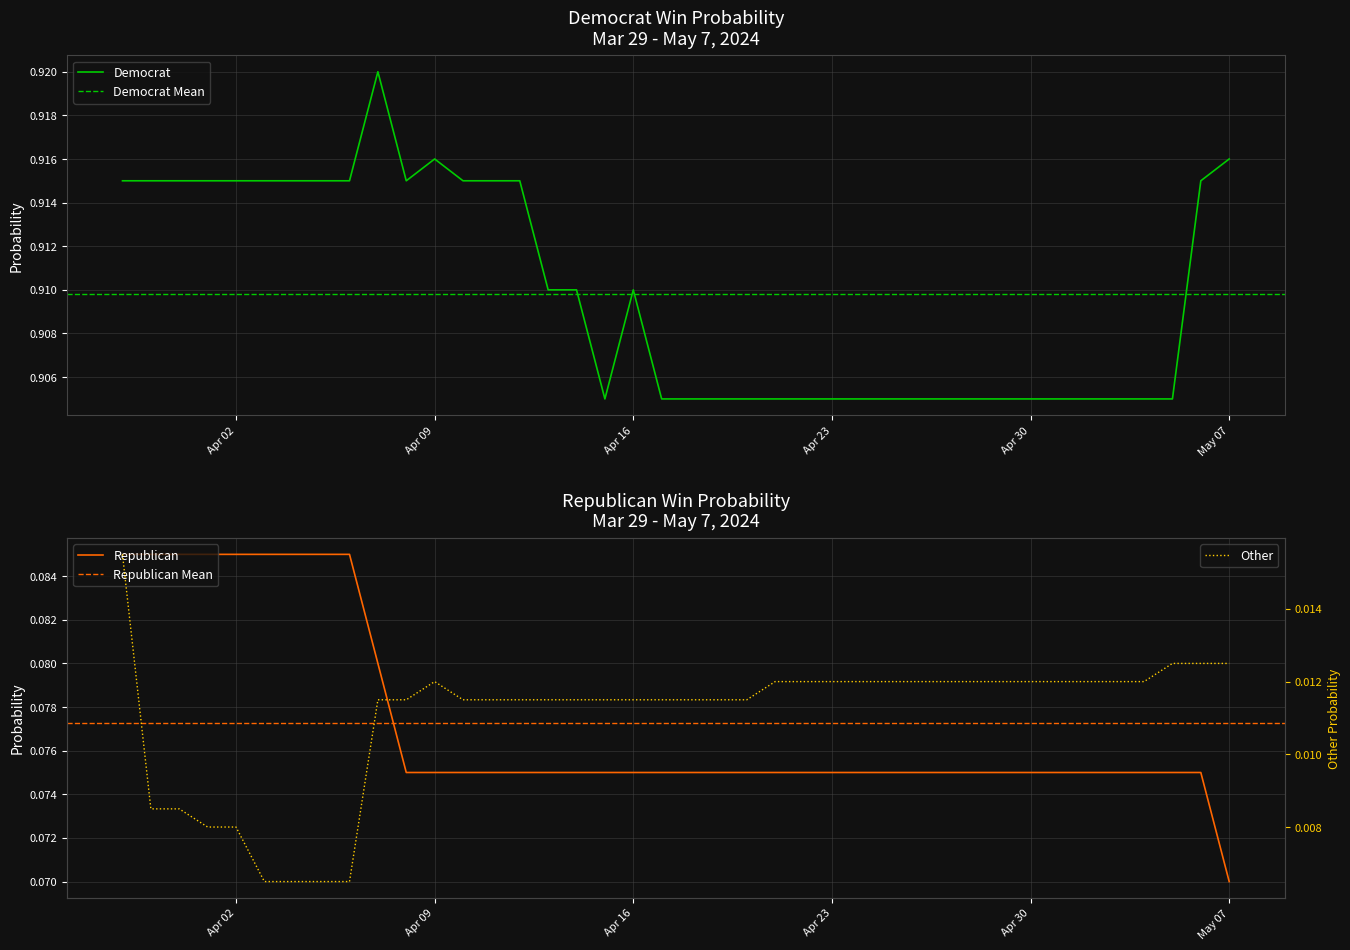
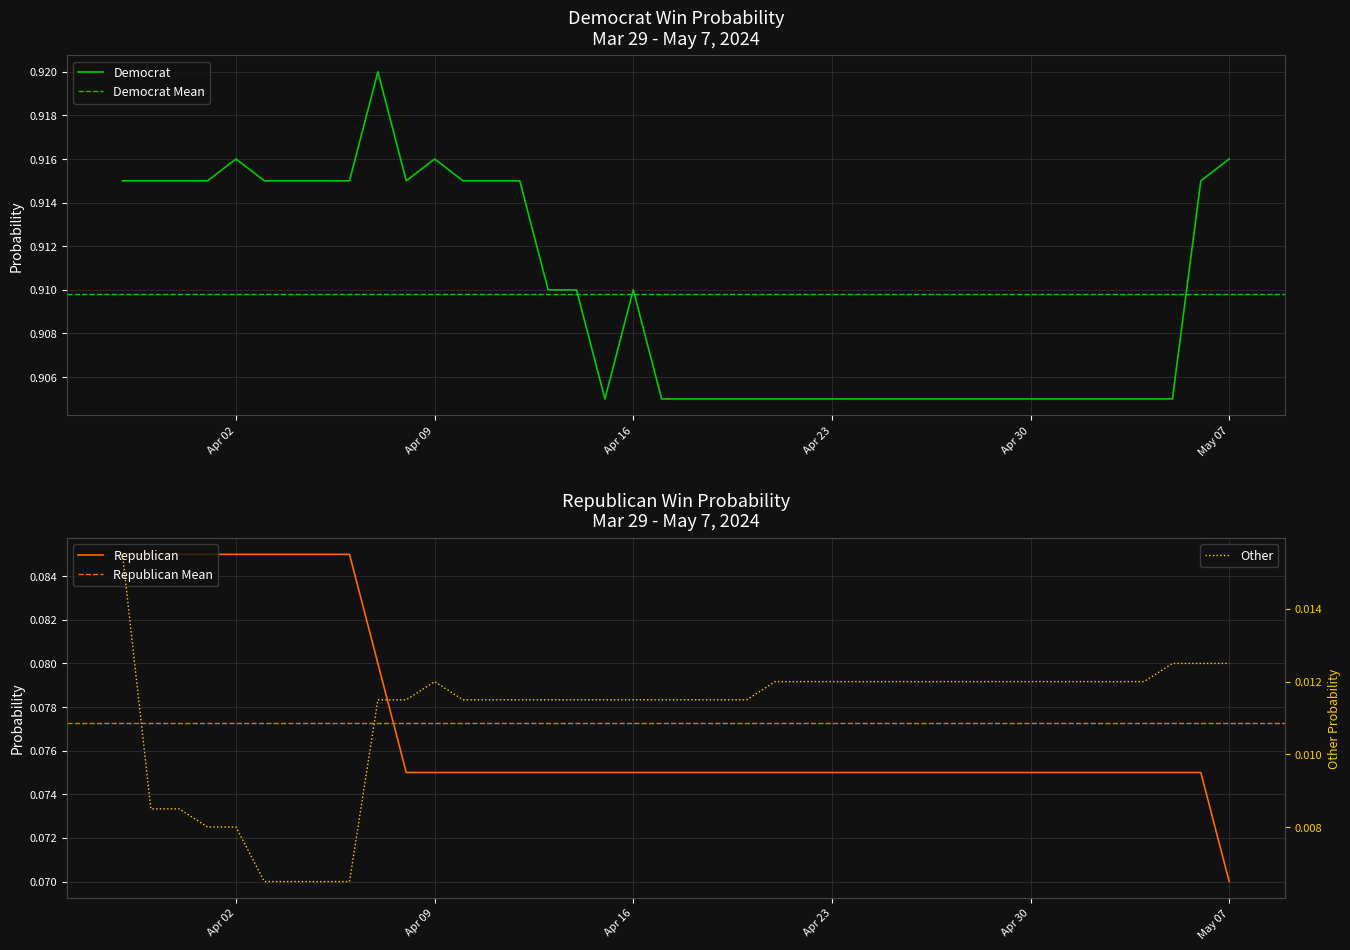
Democrat Win Probability Mar 29 - May 7, 2024, Apr 02: 0.915 -> 0.916
